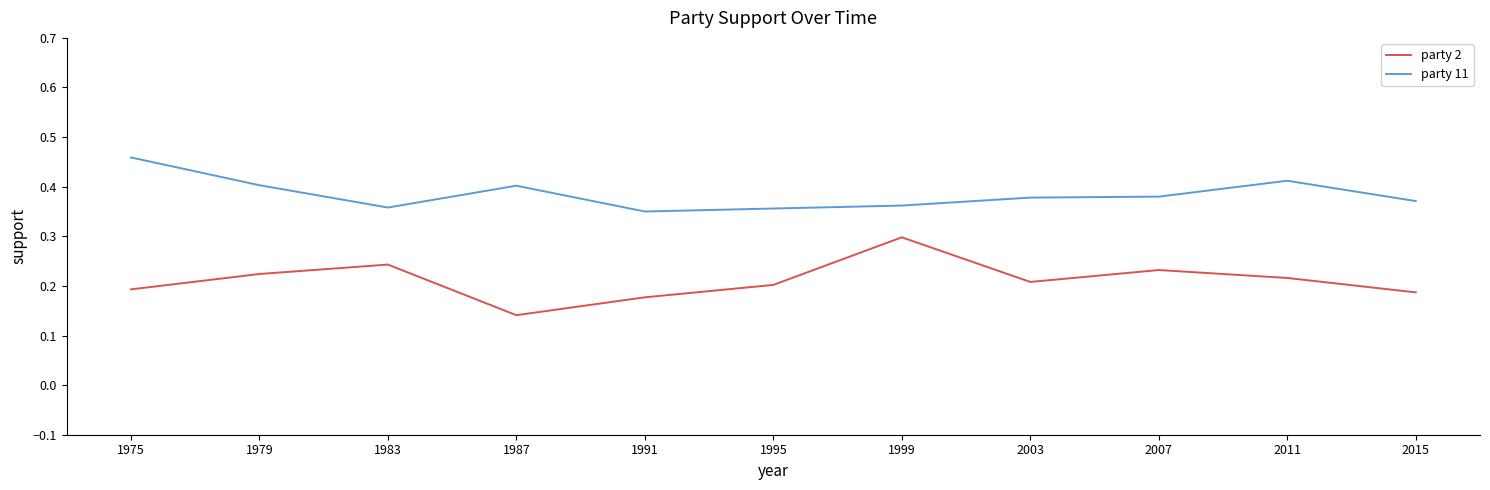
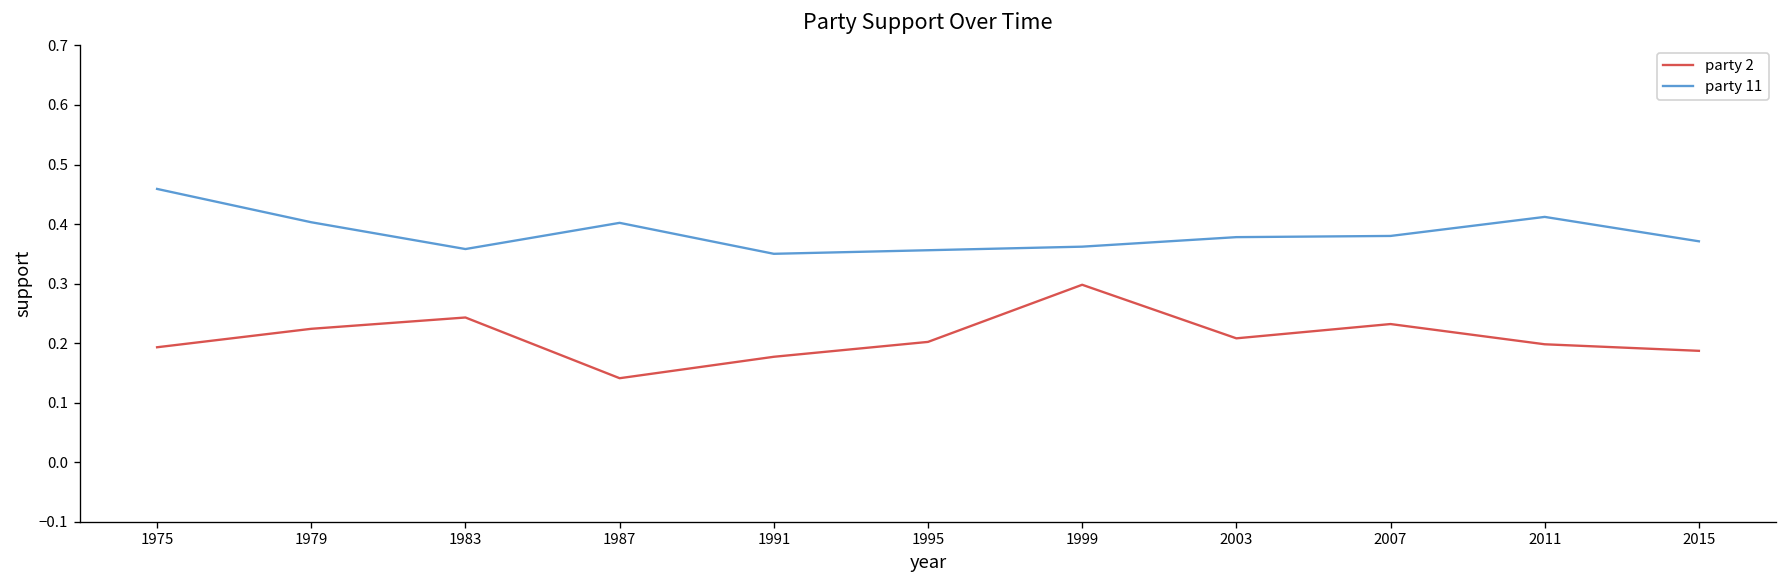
party 2, 2011: 0.22 -> 0.20
